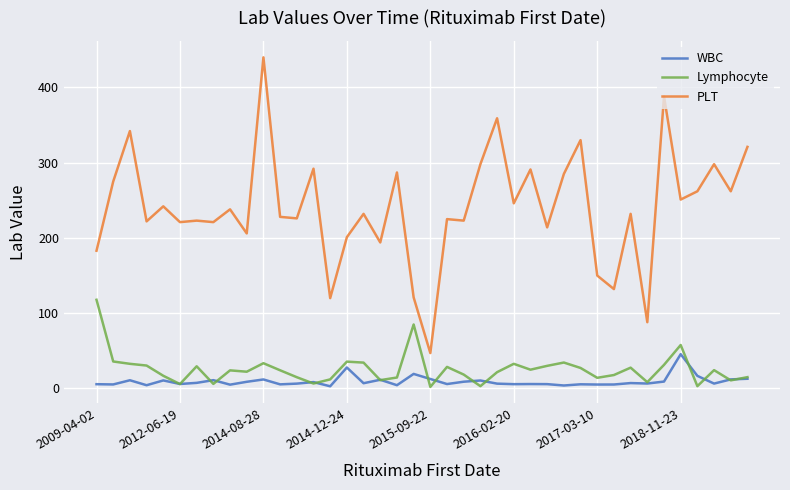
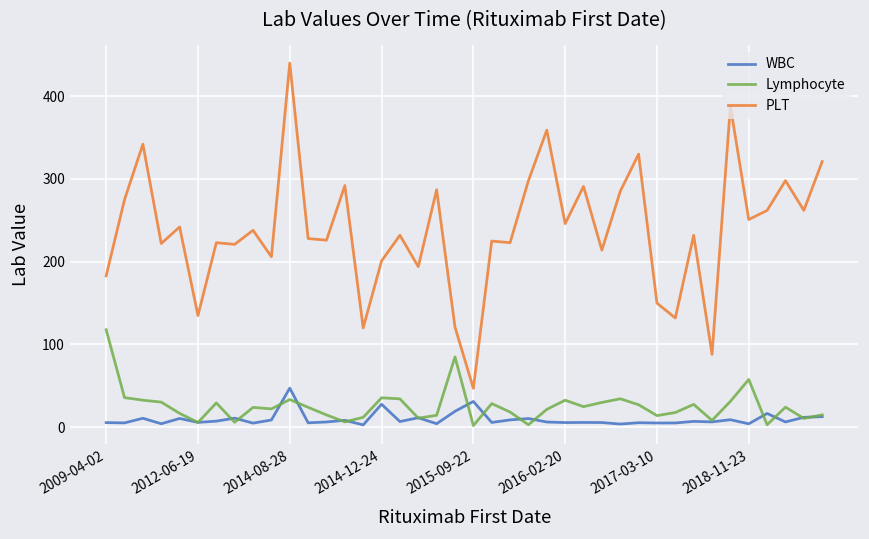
PLT, 2012-06-19: 220 -> 140
WBC, 2014-08-28: 10 -> 50
WBC, 2015-09-22: 10 -> 30
WBC, 2018-11-23: 50 -> 0
